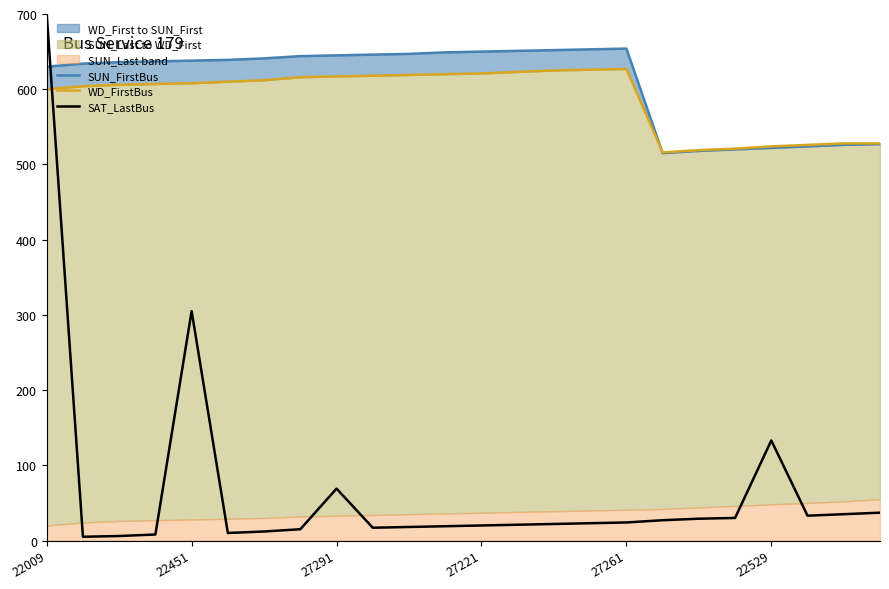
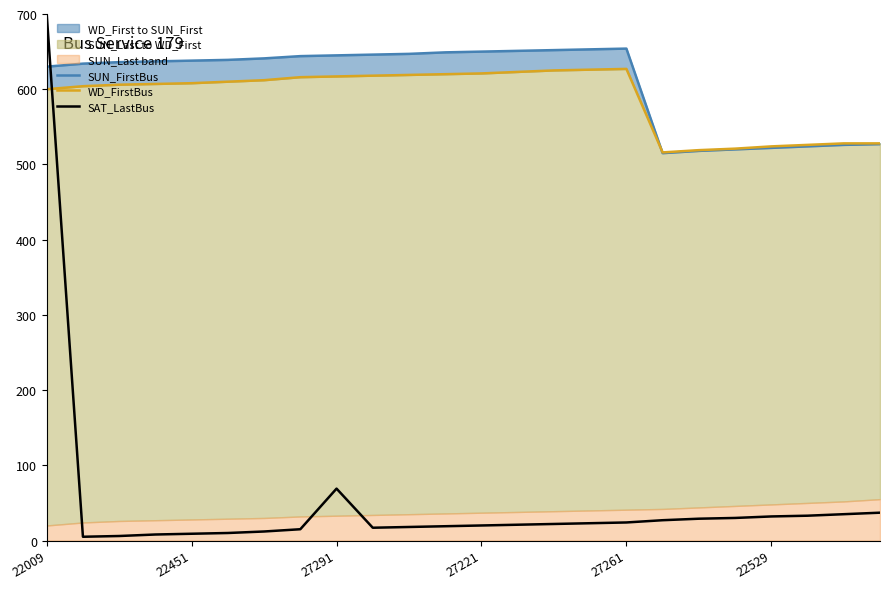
SAT_LastBus, 22451: 310 -> 10
SAT_LastBus, 22529: 130 -> 30
